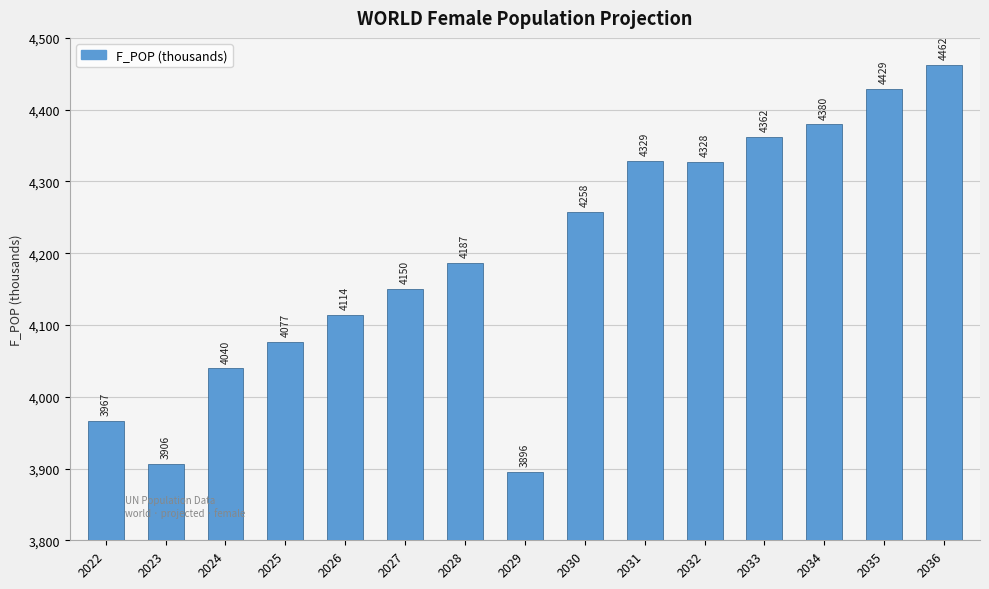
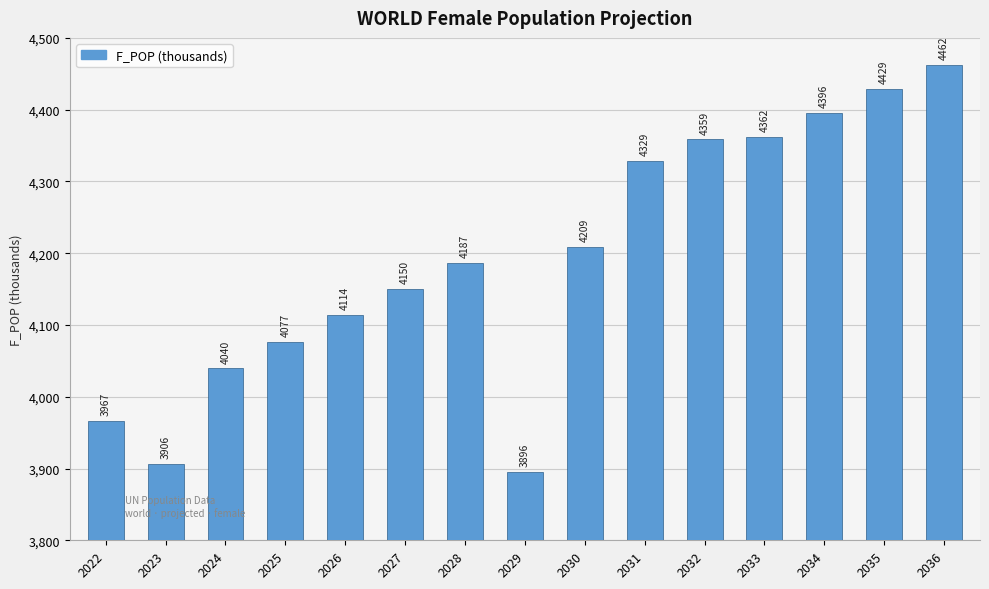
2030: 4258 -> 4209
2032: 4328 -> 4359
2034: 4380 -> 4396
